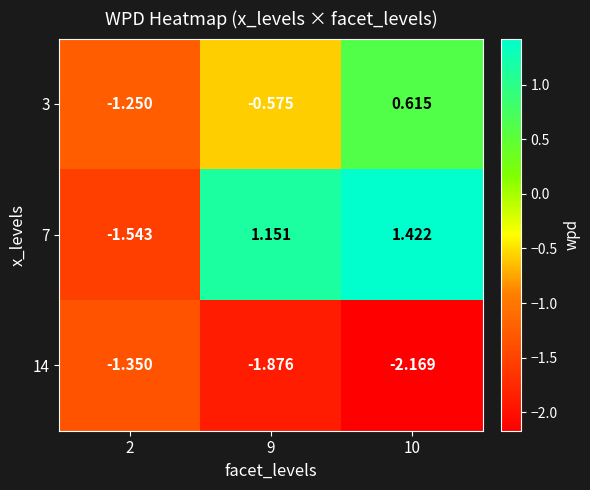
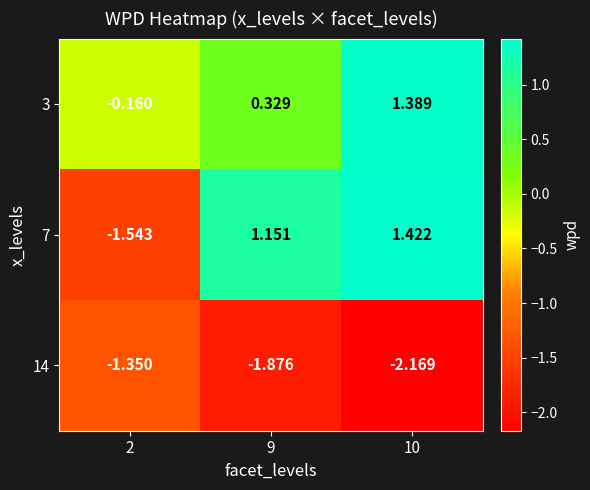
3, 2: -1.250 -> -0.160
3, 9: -0.575 -> 0.329
3, 10: 0.615 -> 1.389
